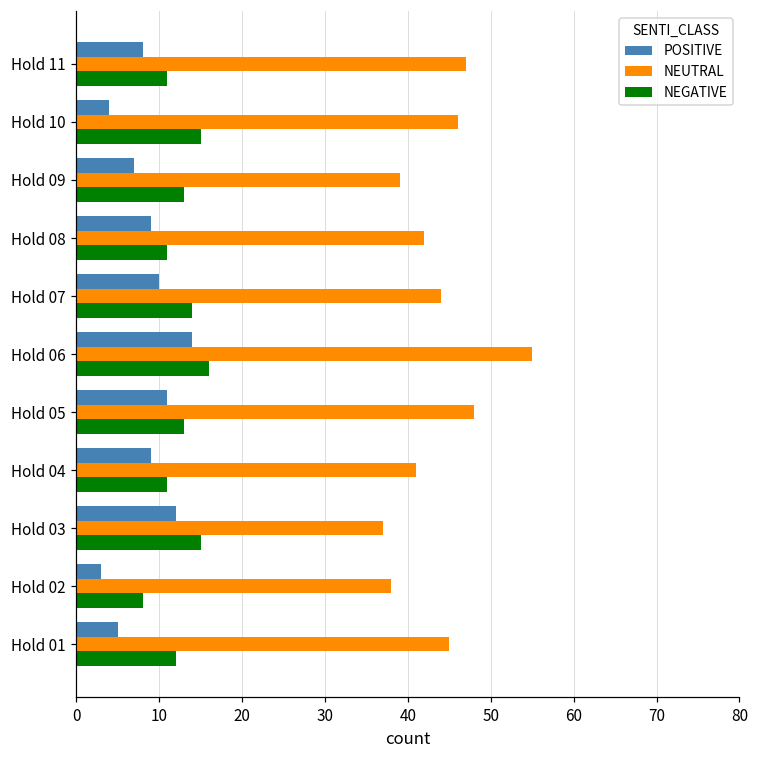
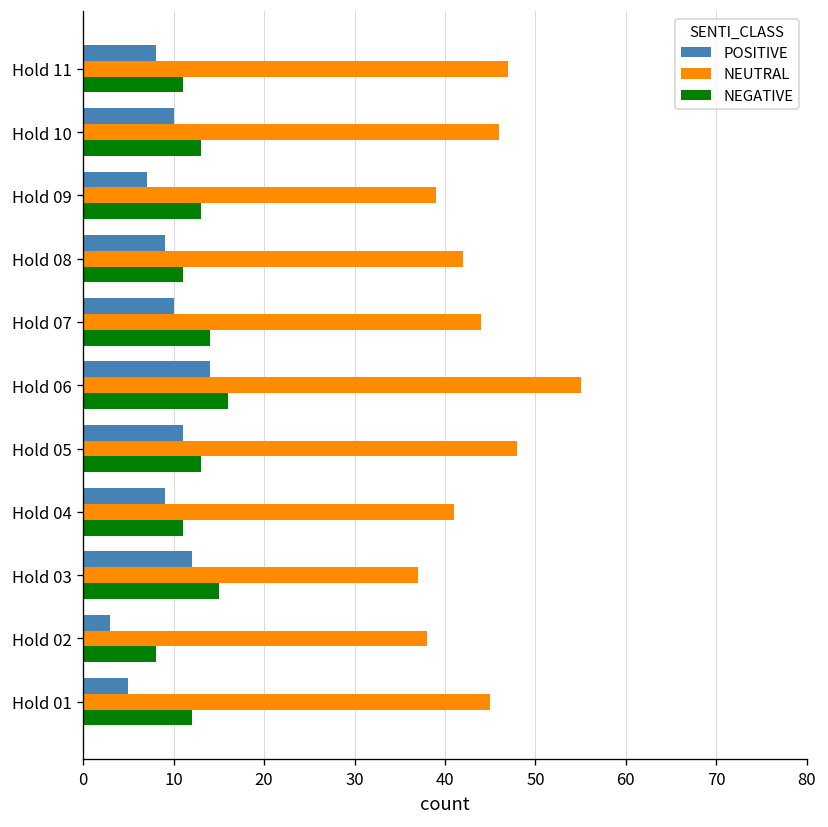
POSITIVE, Hold 10: 4 -> 10
NEGATIVE, Hold 10: 15 -> 13
